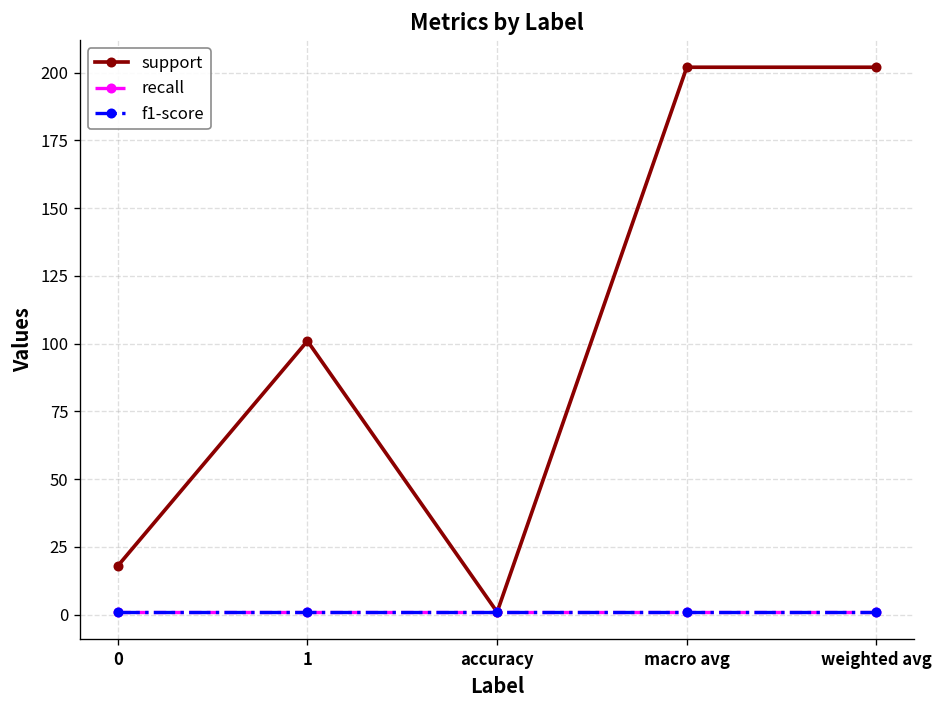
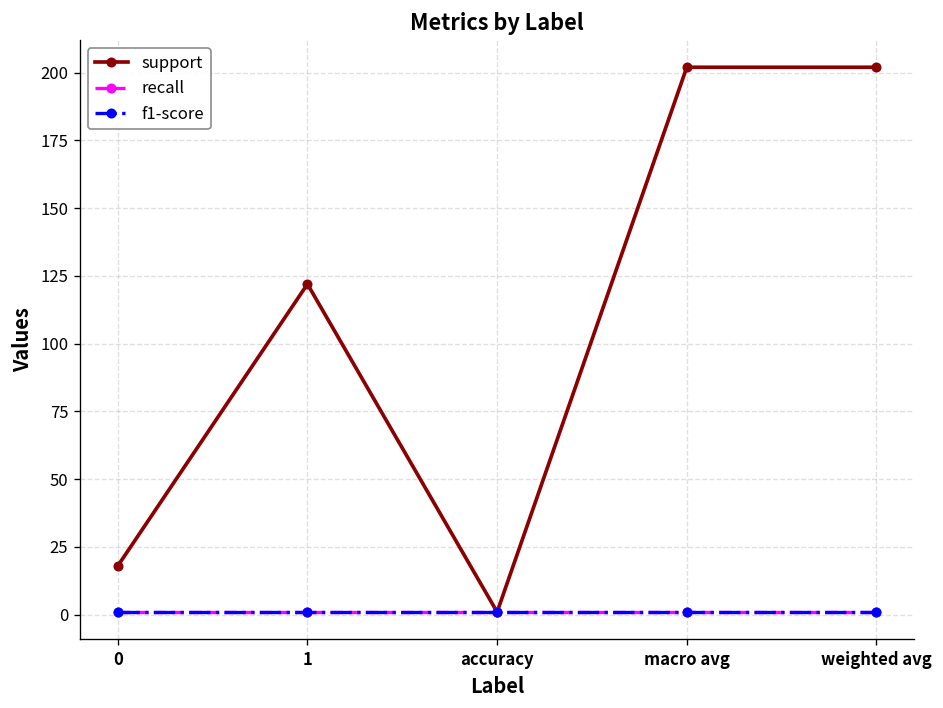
support, 1: 101 -> 122
